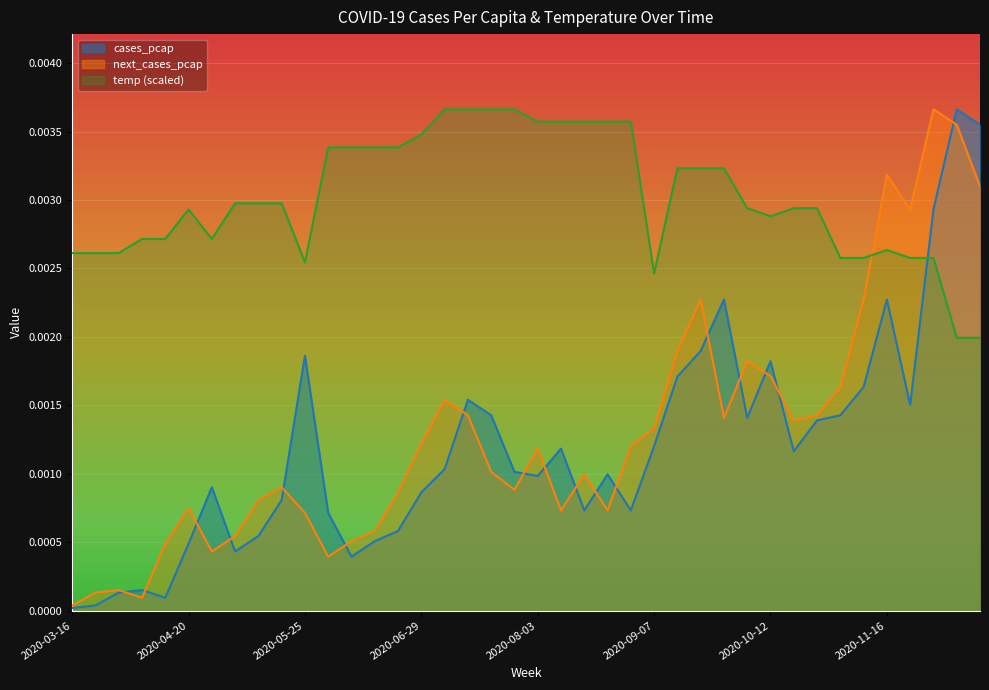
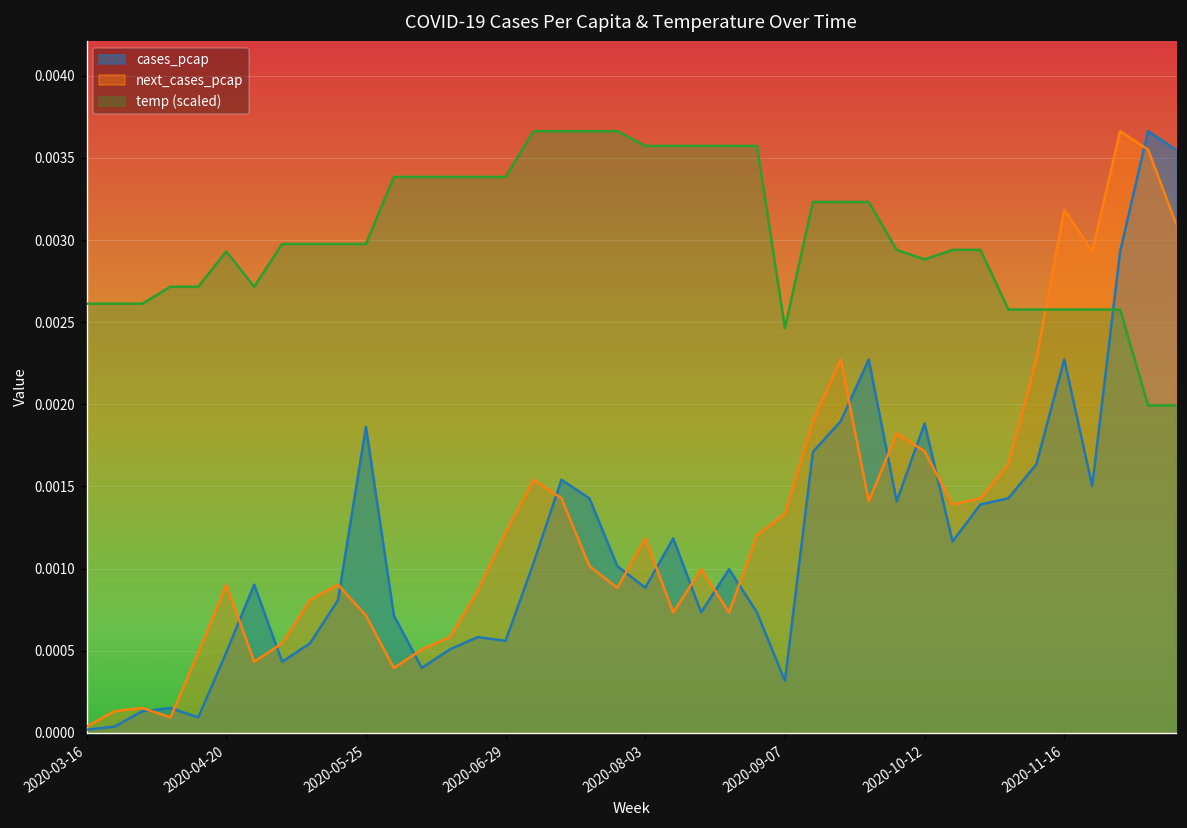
next_cases_pcap, 2020-04-20: 0.00075 -> 0.00090
temp (scaled), 2020-05-25: 0.00255 -> 0.00298
cases_pcap, 2020-06-29: 0.00086 -> 0.00056
temp (scaled), 2020-06-29: 0.00348 -> 0.00338
cases_pcap, 2020-08-03: 0.00098 -> 0.00088
cases_pcap, 2020-09-07: 0.00120 -> 0.00032
cases_pcap, 2020-10-12: 0.00182 -> 0.00188
temp (scaled), 2020-11-16: 0.00263 -> 0.00258
